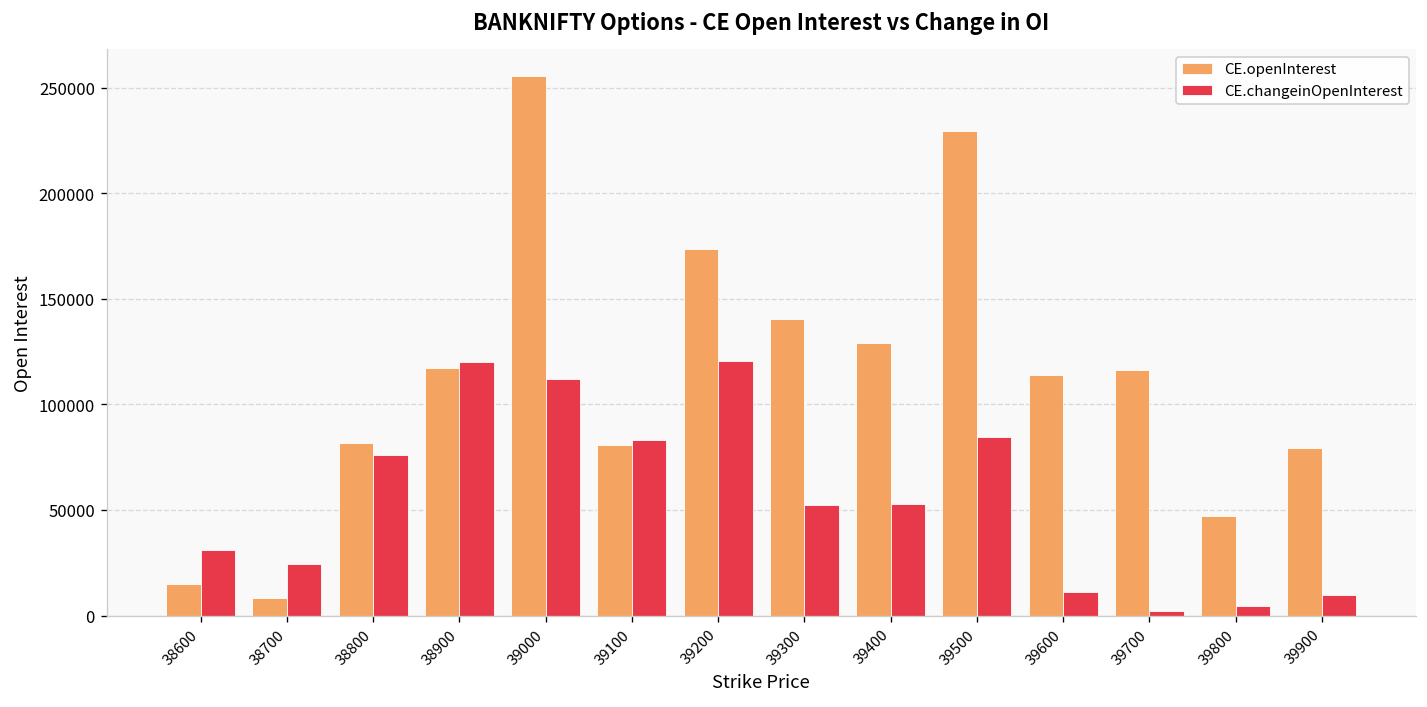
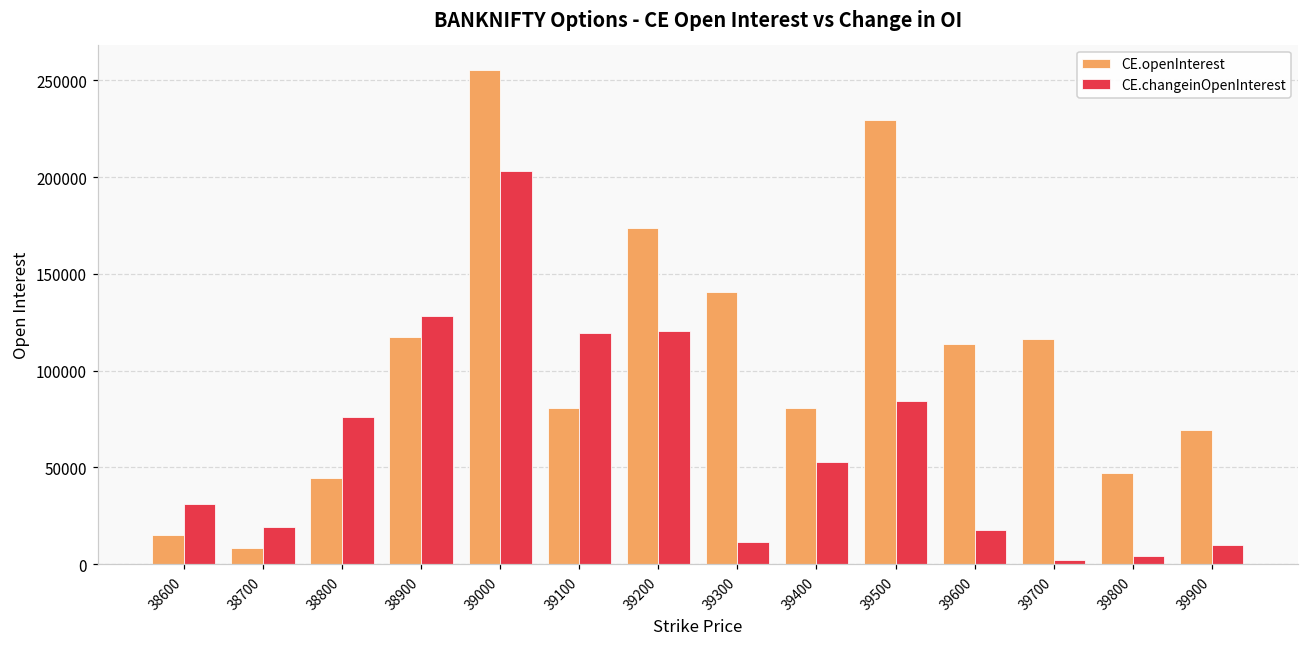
CE.changeinOpenInterest, 38700: 24000 -> 19000
CE.openInterest, 38800: 82000 -> 45000
CE.changeinOpenInterest, 38900: 120000 -> 128000
CE.changeinOpenInterest, 39000: 112000 -> 203000
CE.changeinOpenInterest, 39100: 83000 -> 120000
CE.changeinOpenInterest, 39300: 52000 -> 11000
CE.openInterest, 39400: 129000 -> 81000
CE.changeinOpenInterest, 39600: 11000 -> 18000
CE.openInterest, 39900: 79000 -> 69000
